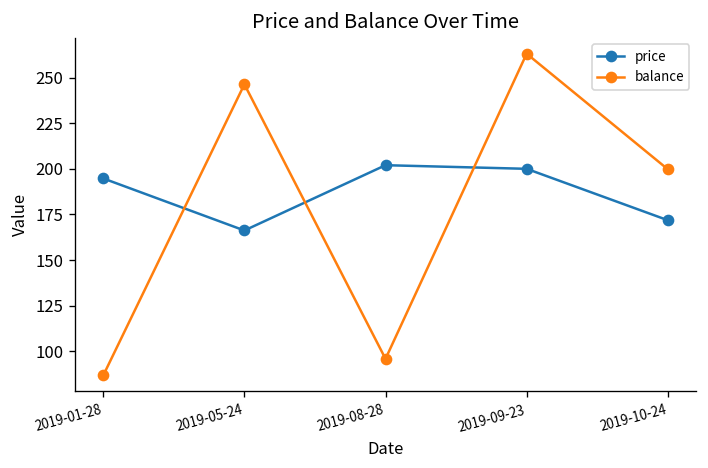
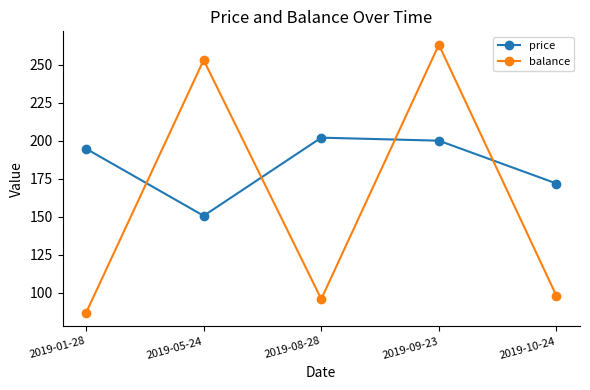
price, 2019-05-24: 166 -> 151
balance, 2019-05-24: 246 -> 253
balance, 2019-10-24: 200 -> 98
